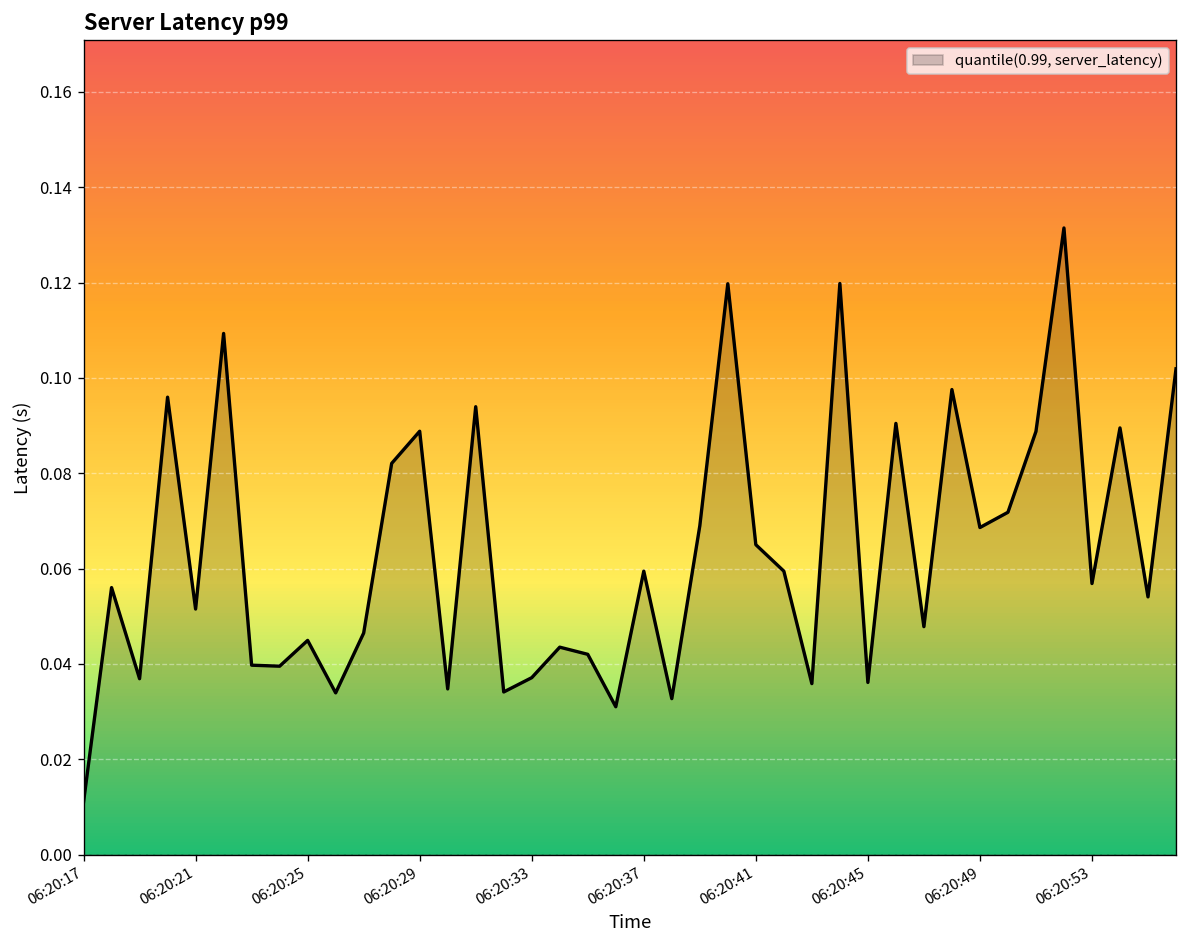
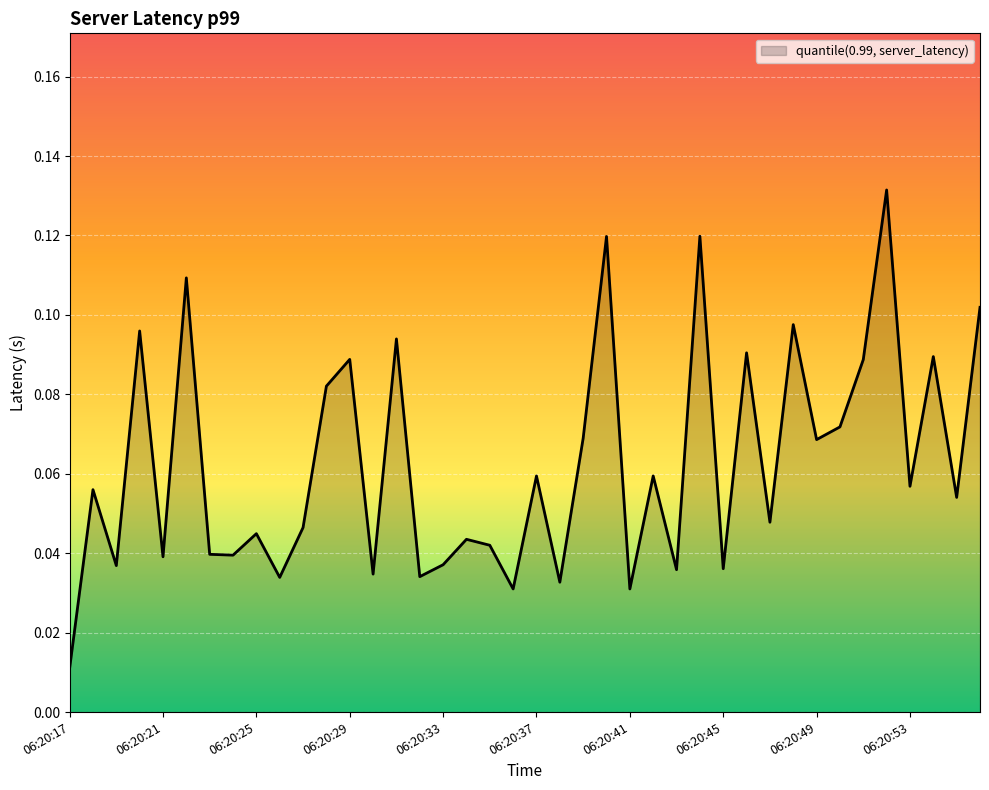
06:20:21: 0.052 -> 0.039
06:20:41: 0.065 -> 0.031
